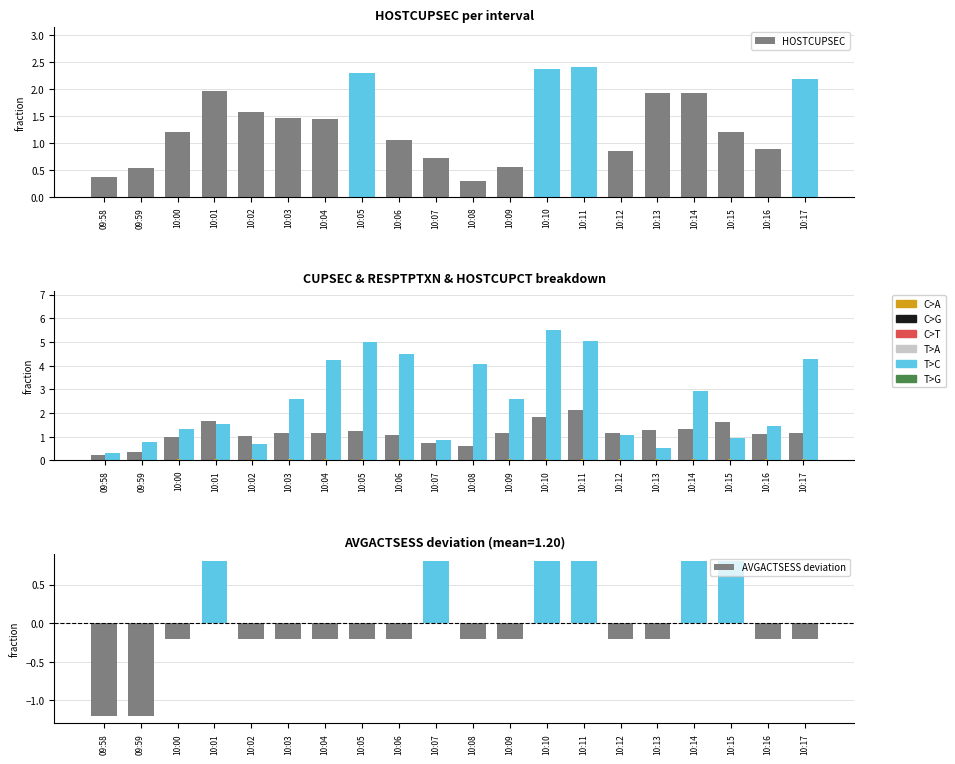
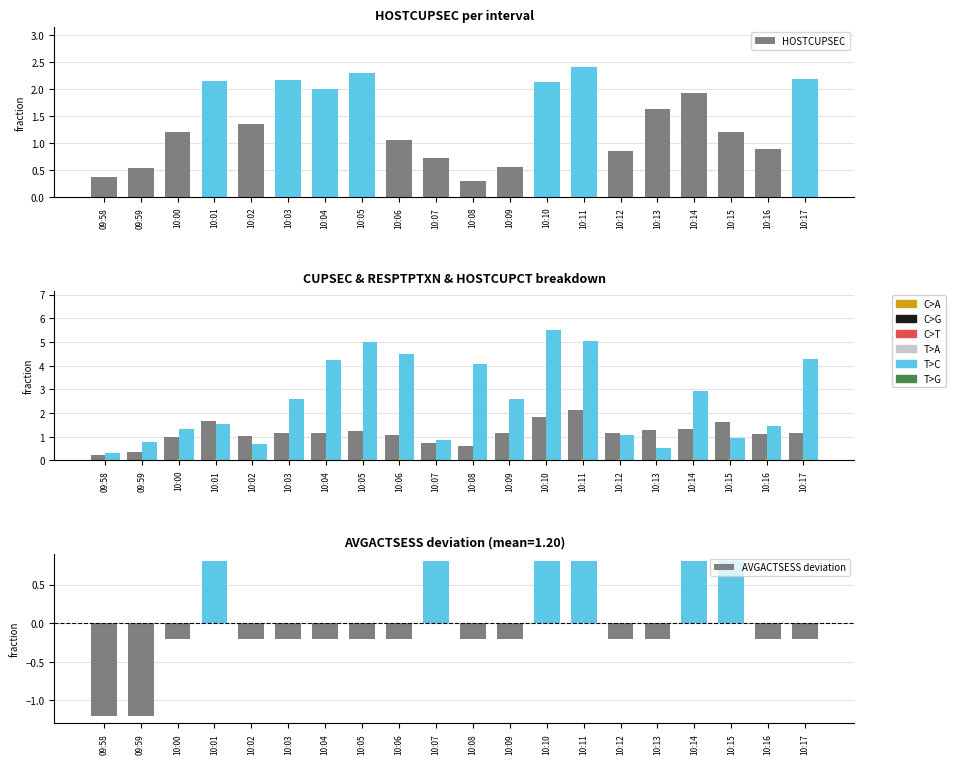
HOSTCUPSEC per interval, 10:01: 2.0 -> 2.1
HOSTCUPSEC per interval, 10:02: 1.6 -> 1.4
HOSTCUPSEC per interval, 10:03: 1.5 -> 2.2
HOSTCUPSEC per interval, 10:04: 1.5 -> 2.0
HOSTCUPSEC per interval, 10:10: 2.4 -> 2.1
HOSTCUPSEC per interval, 10:13: 1.9 -> 1.6
